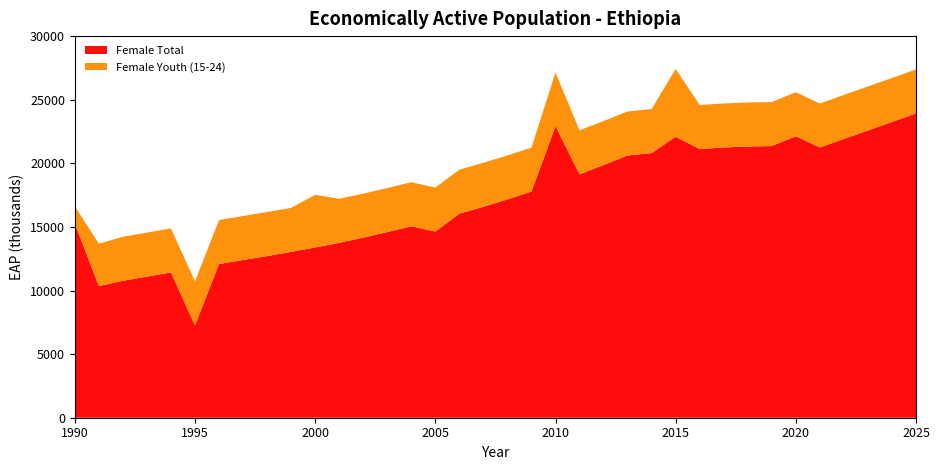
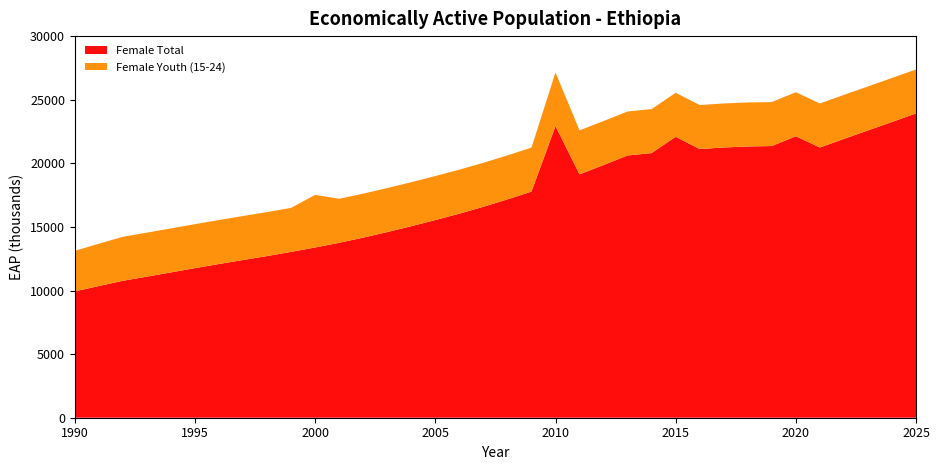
Female Total, 1990: 15300 -> 9900
Female Youth (15-24), 1990: 1400 -> 3200
Female Total, 1995: 7300 -> 11800
Female Total, 2005: 14600 -> 15500
Female Youth (15-24), 2015: 5300 -> 3500
